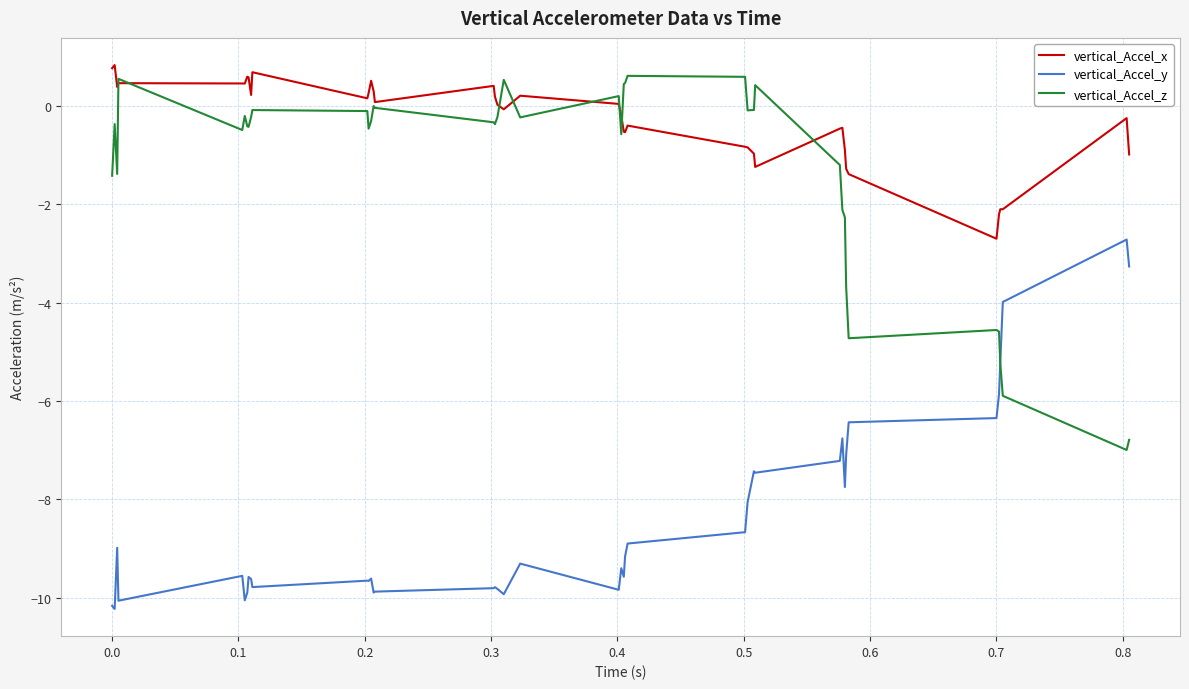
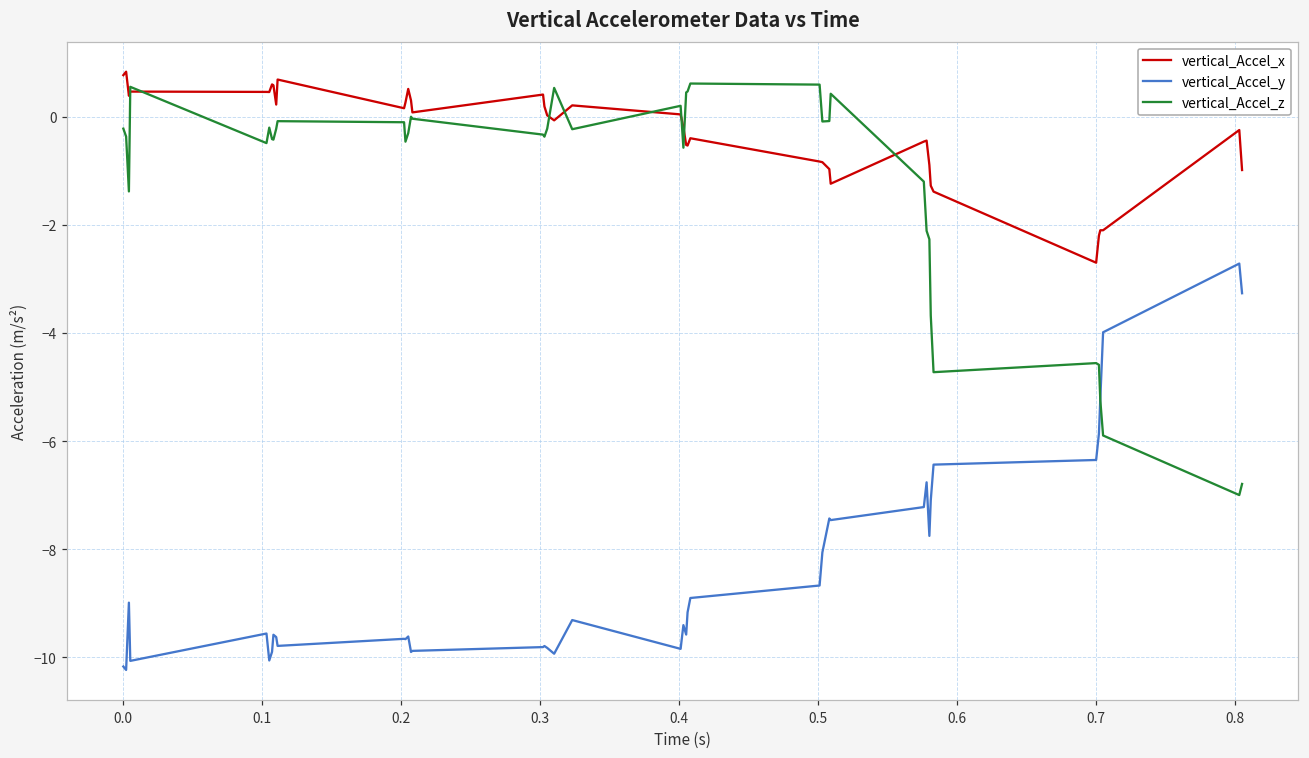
vertical_Accel_z, 0.0: -1.4 -> -0.2
